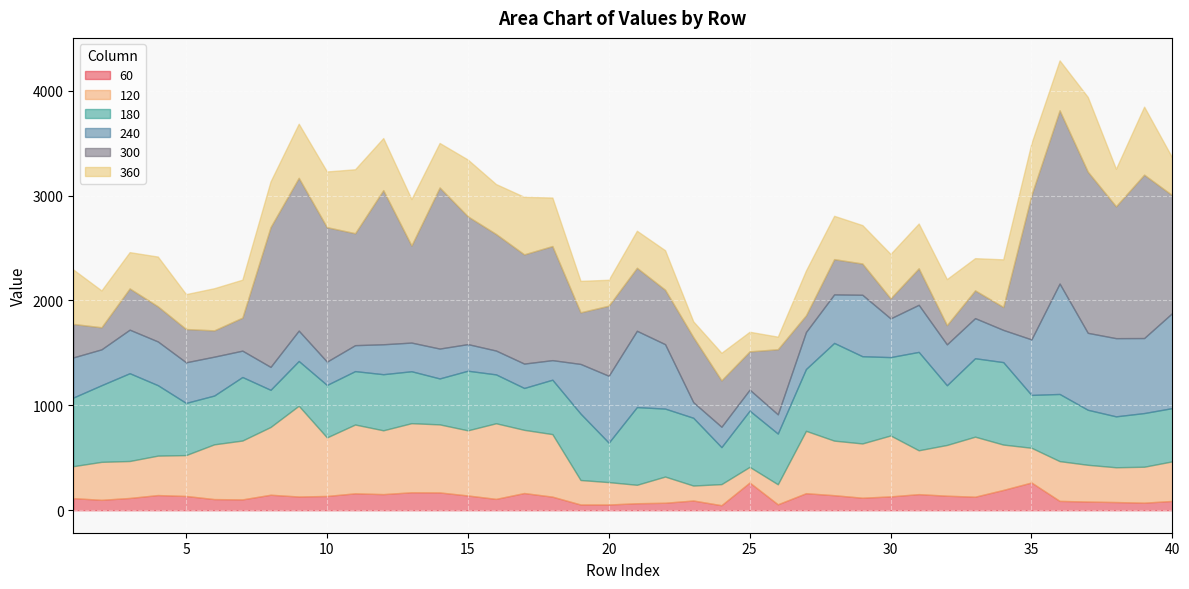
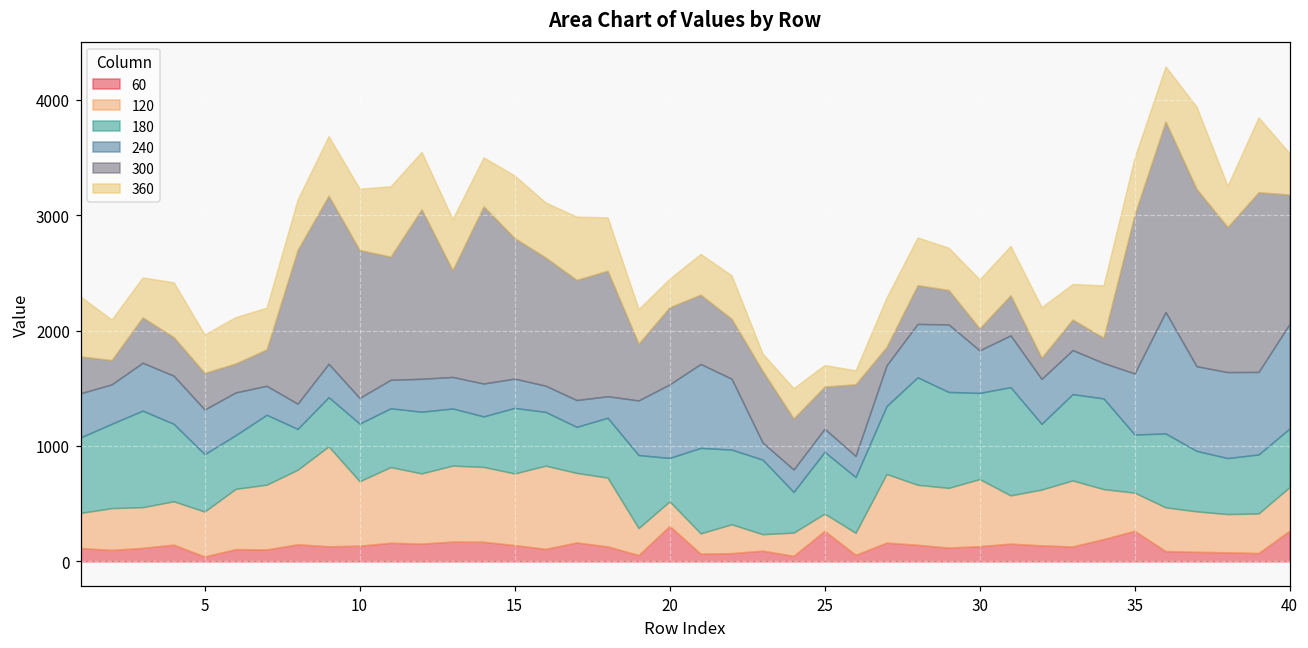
60, 5: 140 -> 40
60, 20: 50 -> 310
60, 40: 90 -> 270
